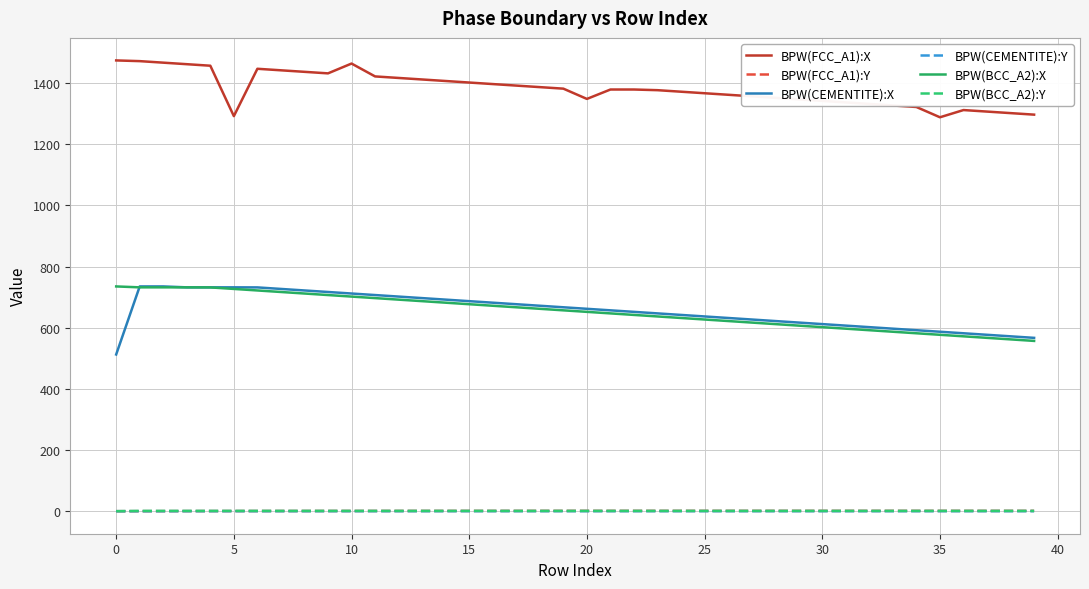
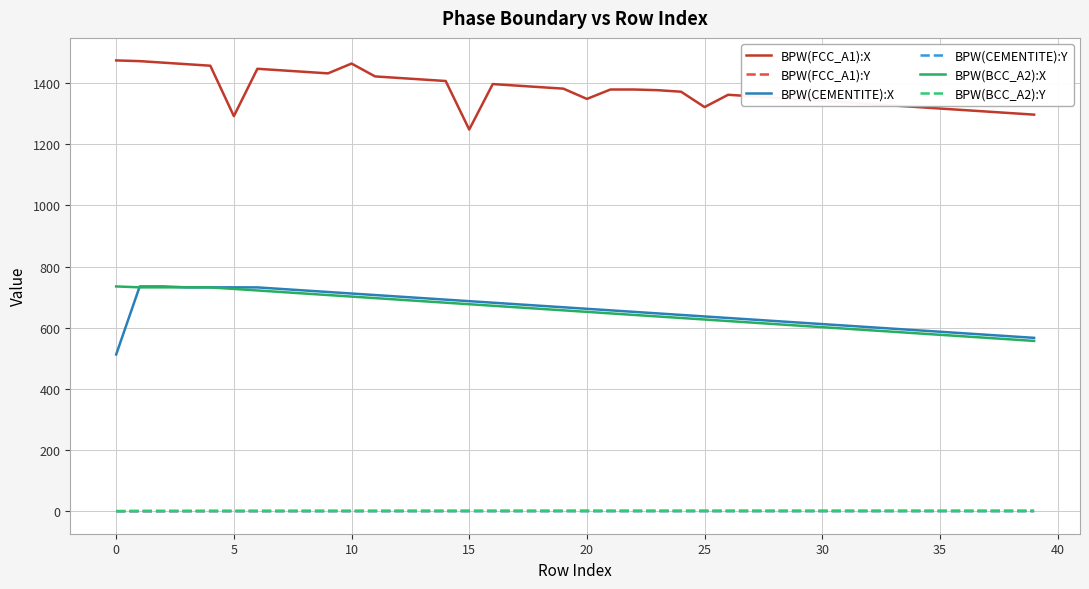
BPW(FCC_A1):X, 15: 1400 -> 1250
BPW(FCC_A1):X, 25: 1370 -> 1320
BPW(FCC_A1):X, 35: 1290 -> 1320
